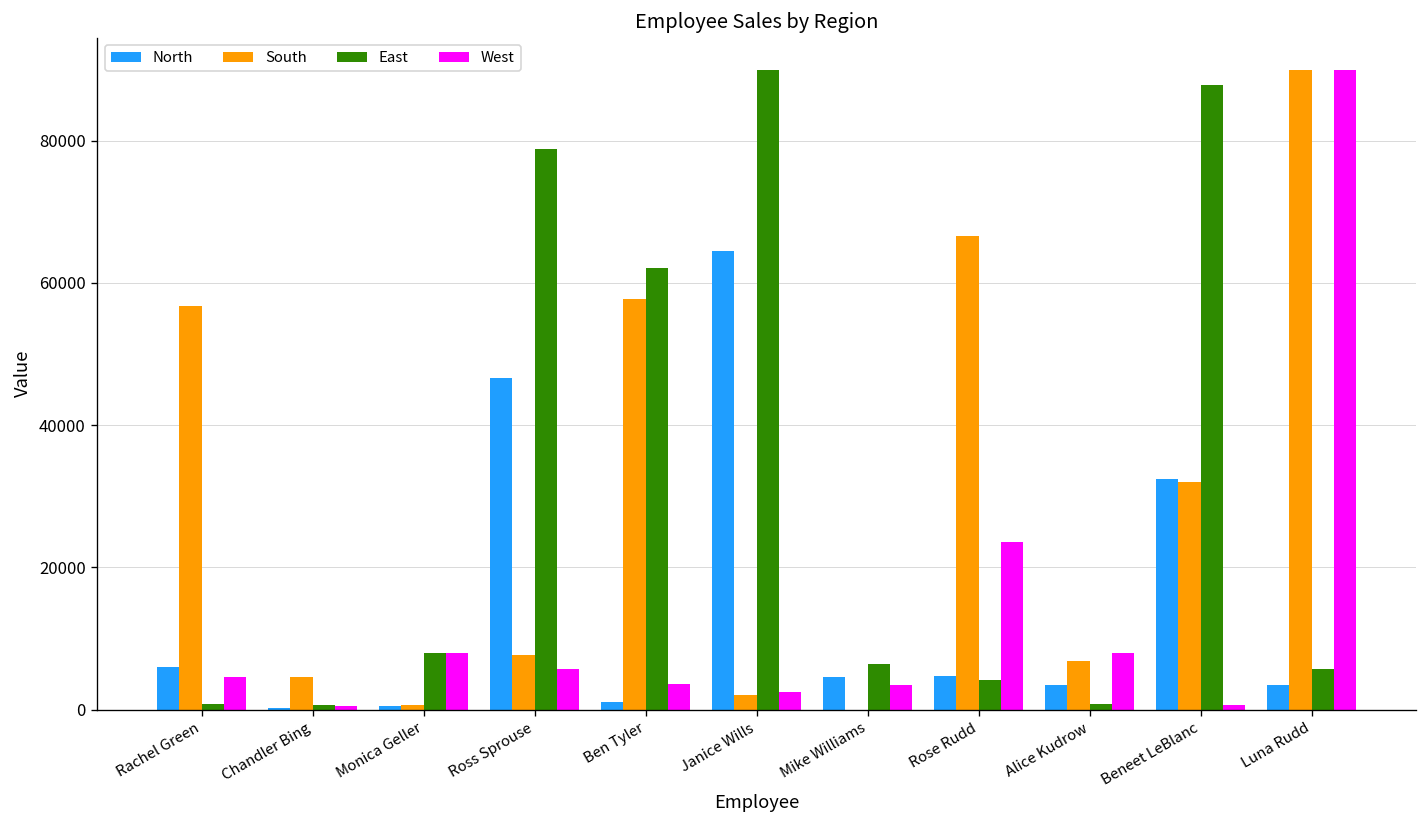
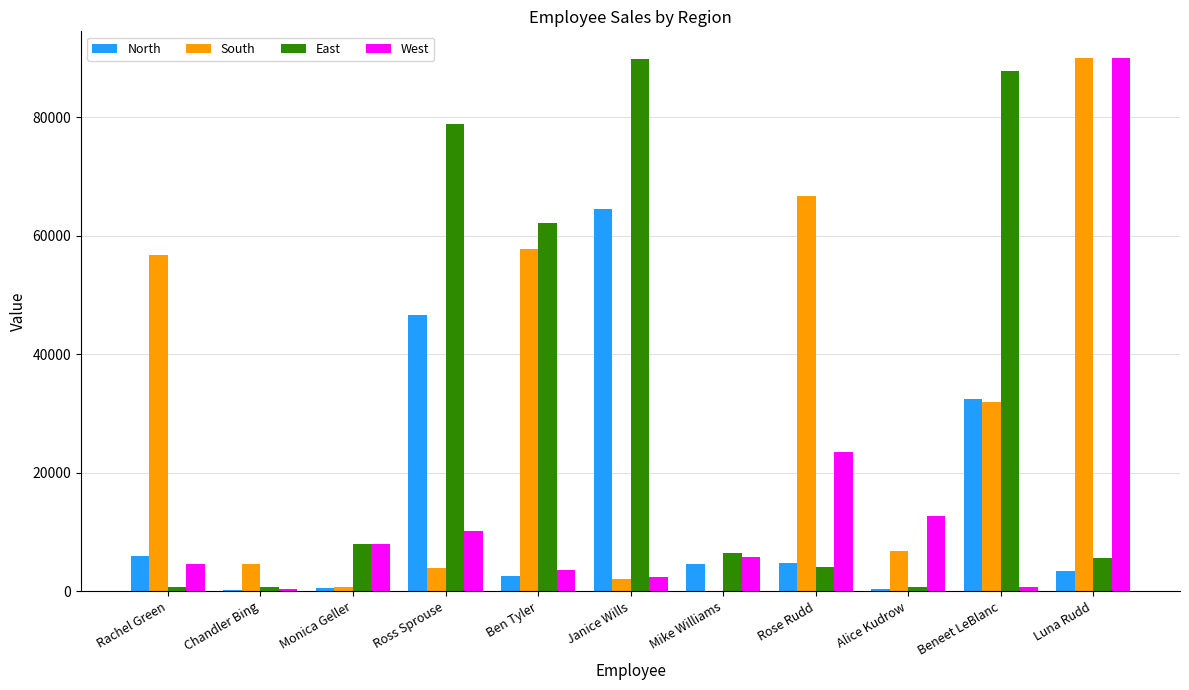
South, Ross Sprouse: 8000 -> 4000
West, Ross Sprouse: 6000 -> 10000
North, Ben Tyler: 1000 -> 3000
West, Mike Williams: 4000 -> 6000
North, Alice Kudrow: 3000 -> 0
West, Alice Kudrow: 8000 -> 13000
